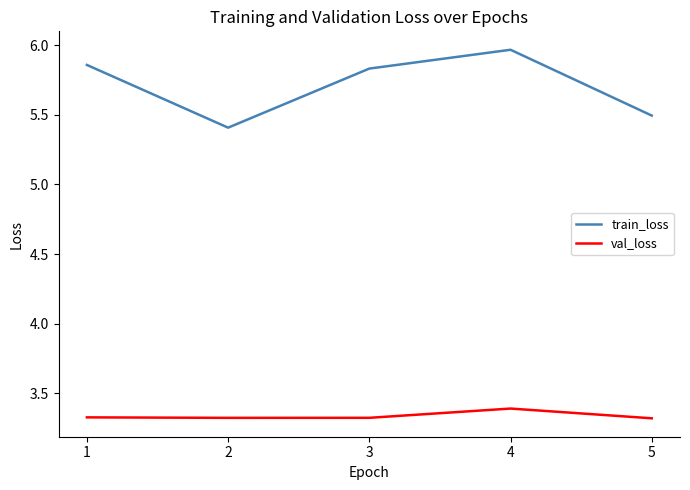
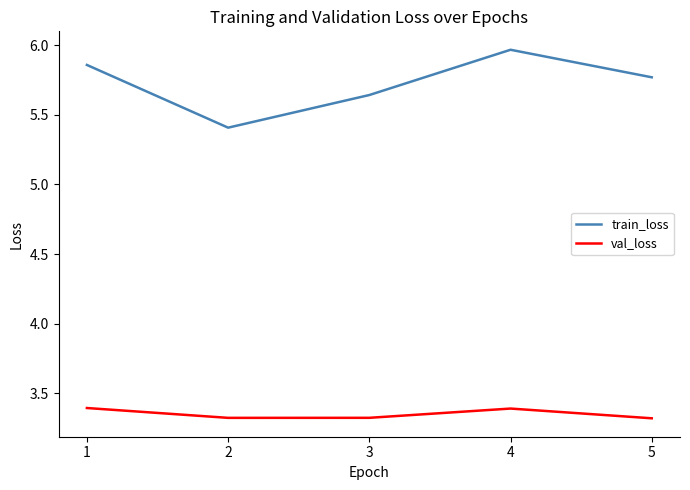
val_loss, 1: 3.33 -> 3.39
train_loss, 3: 5.83 -> 5.64
train_loss, 5: 5.50 -> 5.77
